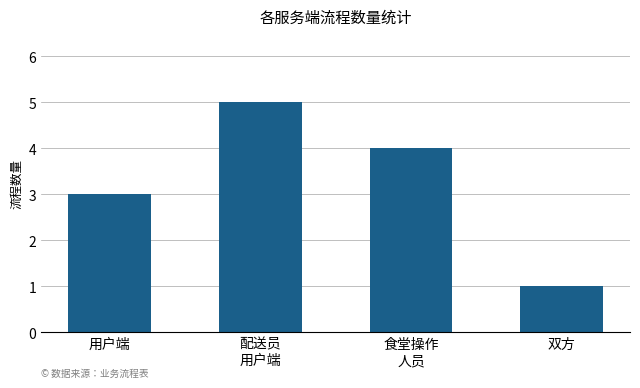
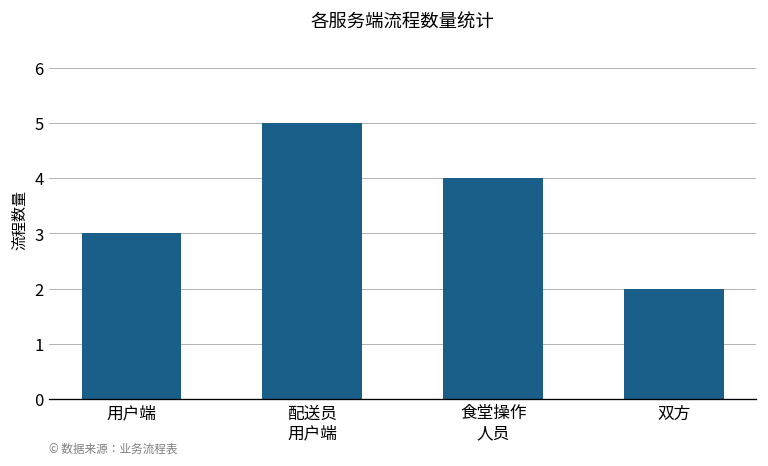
双方: 1 -> 2
